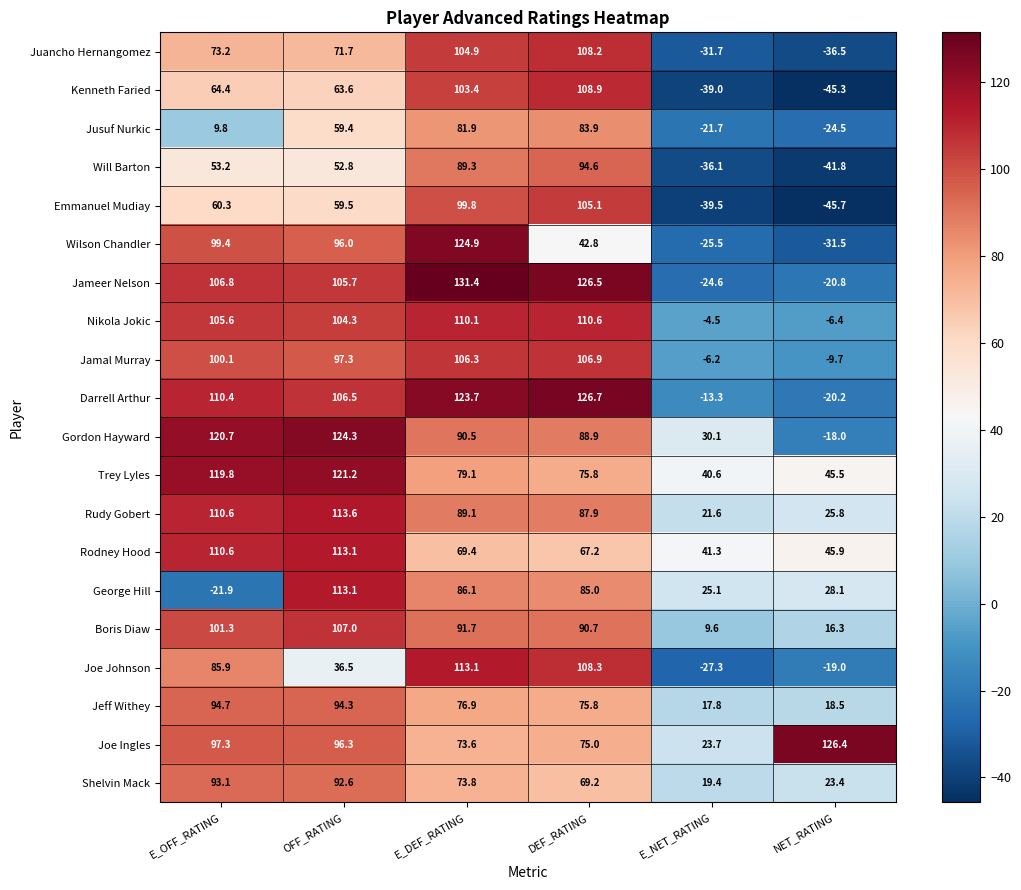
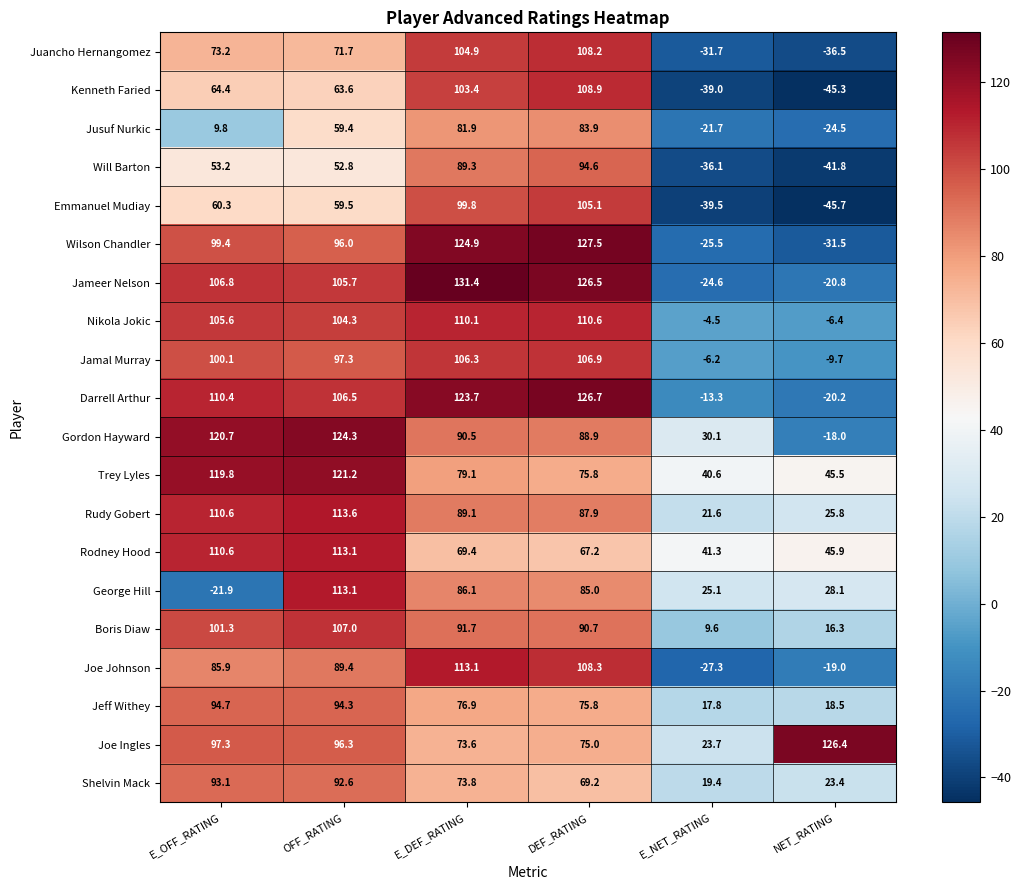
Wilson Chandler, DEF_RATING: 42.8 -> 127.5
Joe Johnson, OFF_RATING: 36.5 -> 89.4
